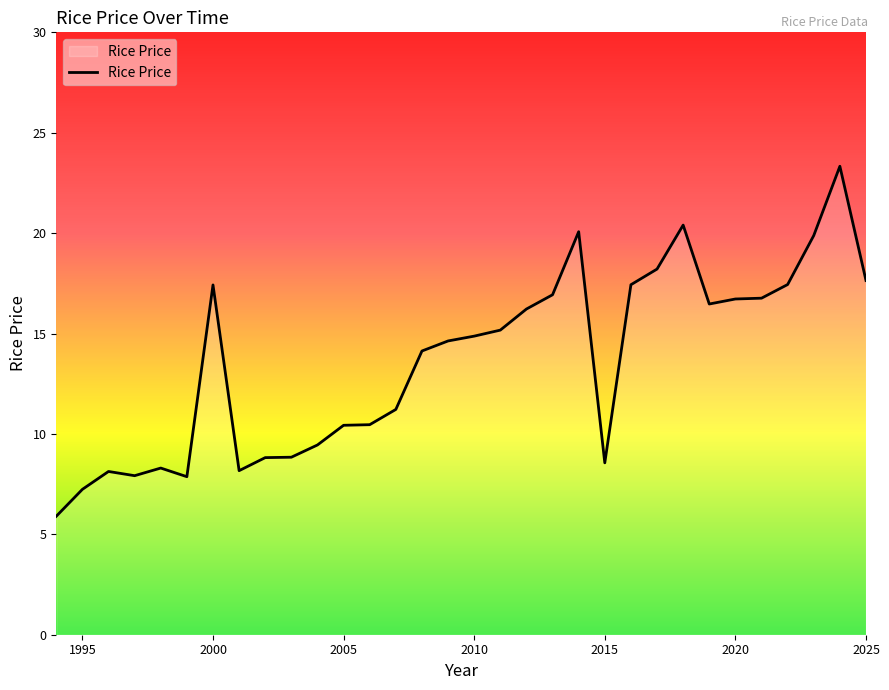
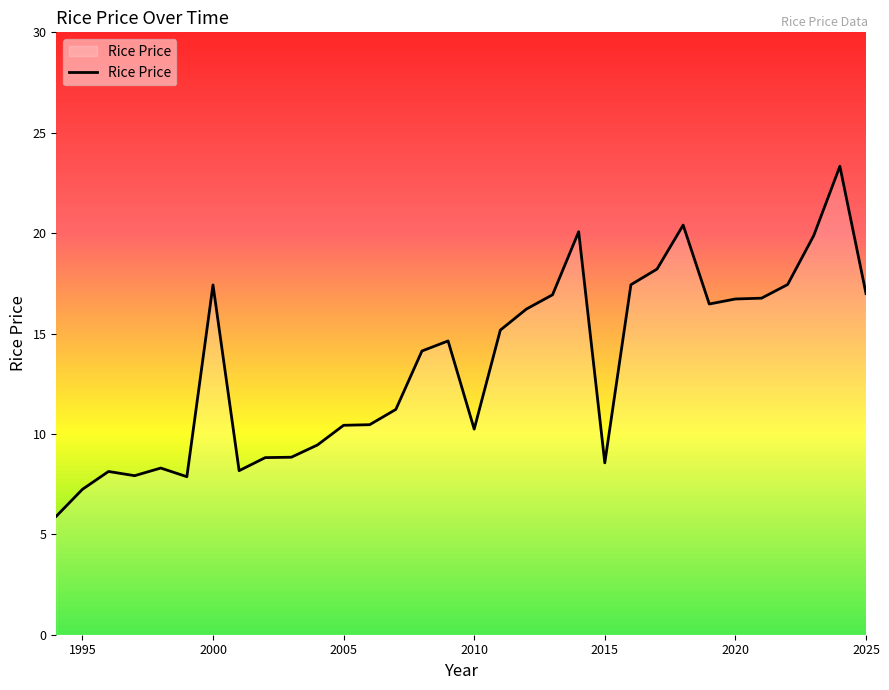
2010: 14.9 -> 10.2
2025: 17.6 -> 17.0
